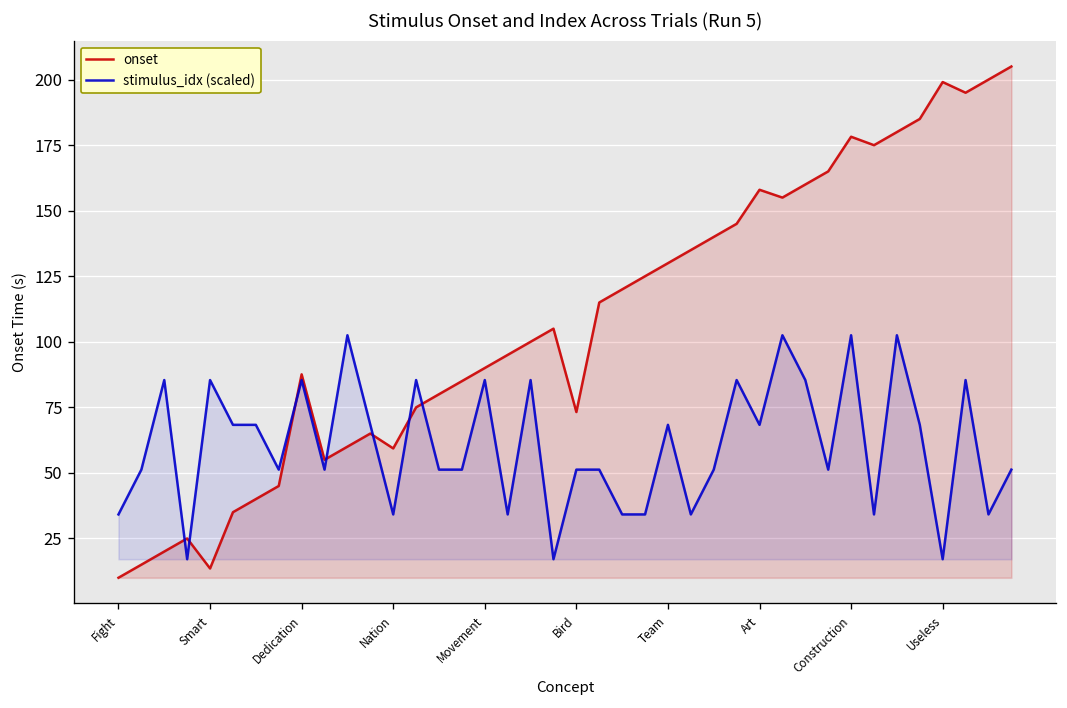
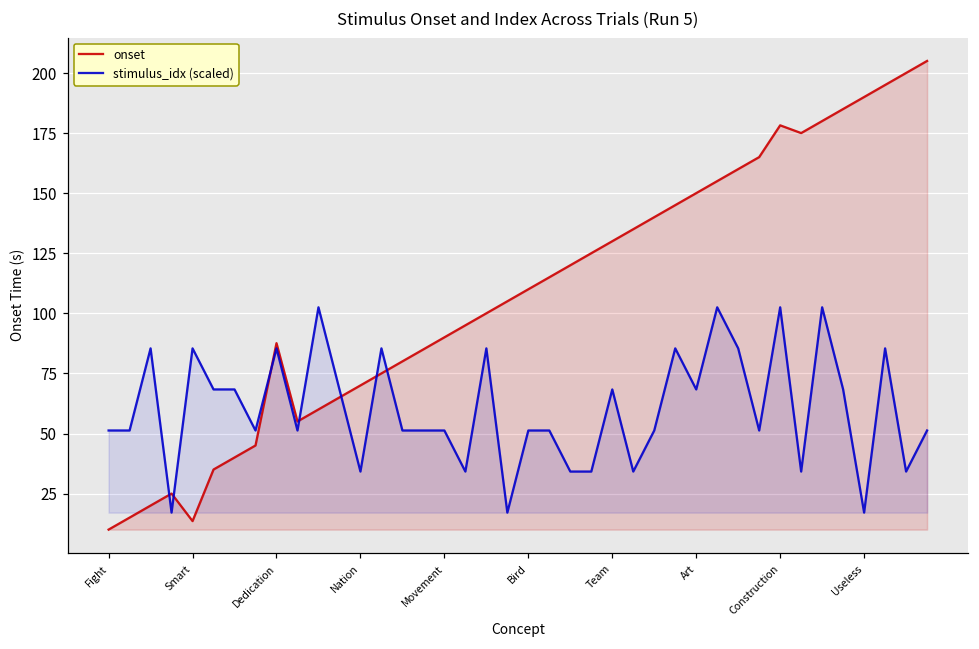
stimulus_idx (scaled), Fight: 34 -> 51
onset, Nation: 59 -> 70
stimulus_idx (scaled), Movement: 85 -> 51
onset, Bird: 73 -> 110
onset, Art: 158 -> 150
onset, Useless: 199 -> 190
